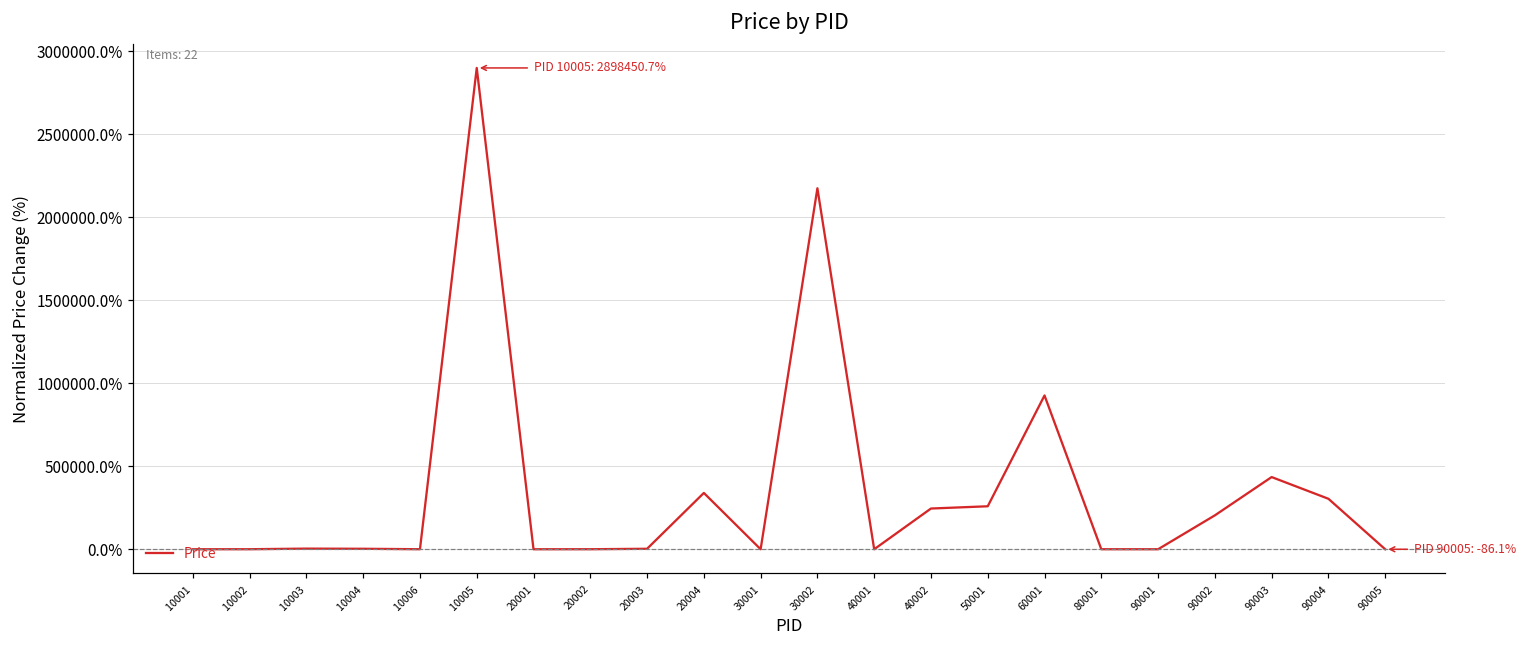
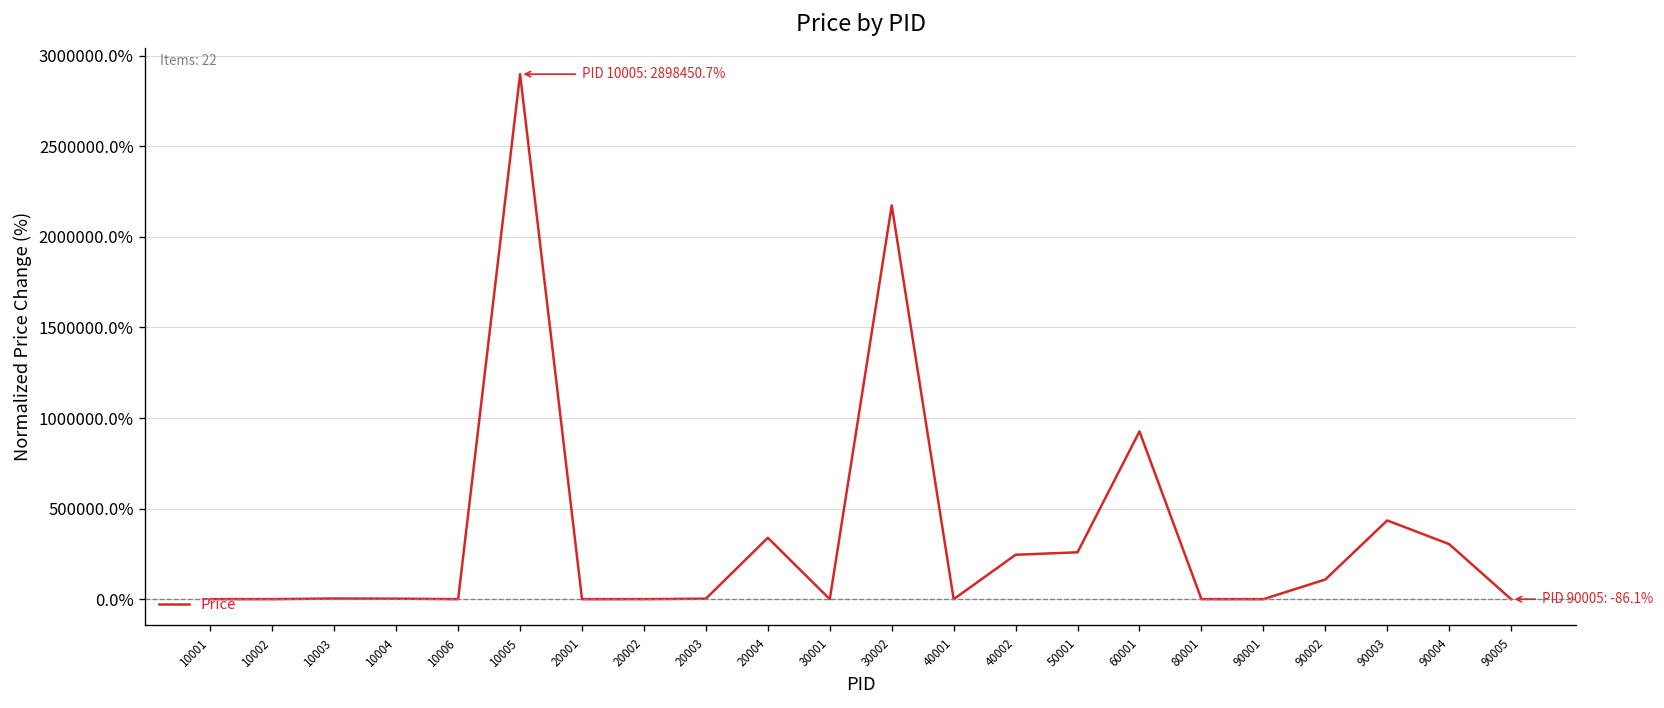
90002: 200000% -> 110000%
